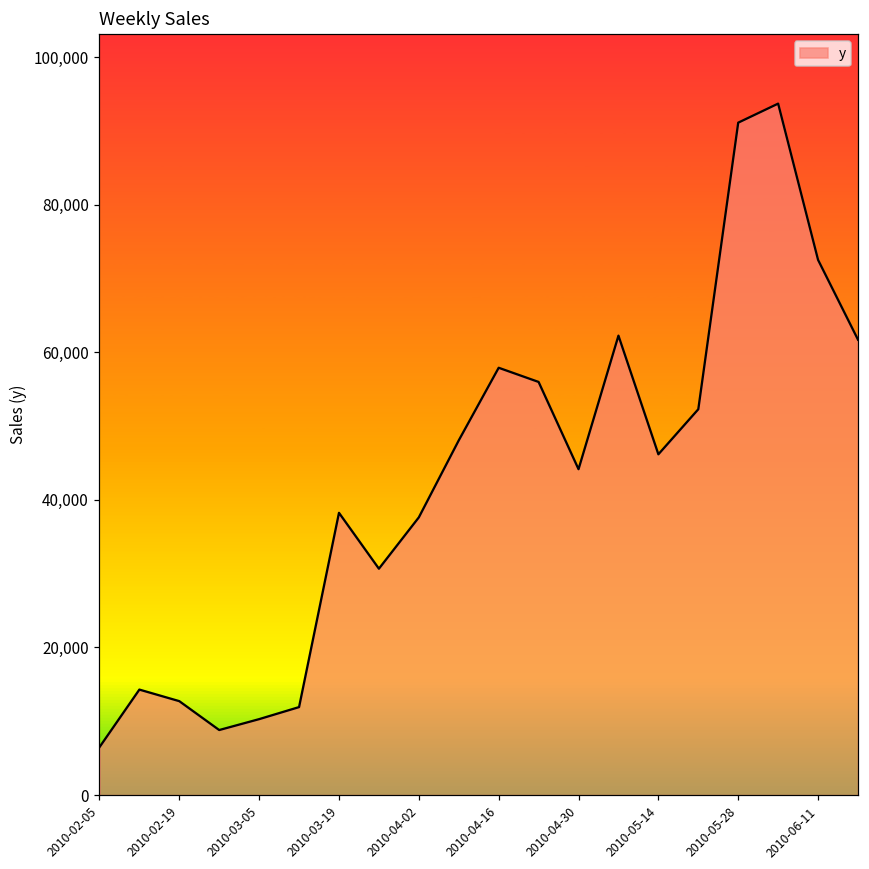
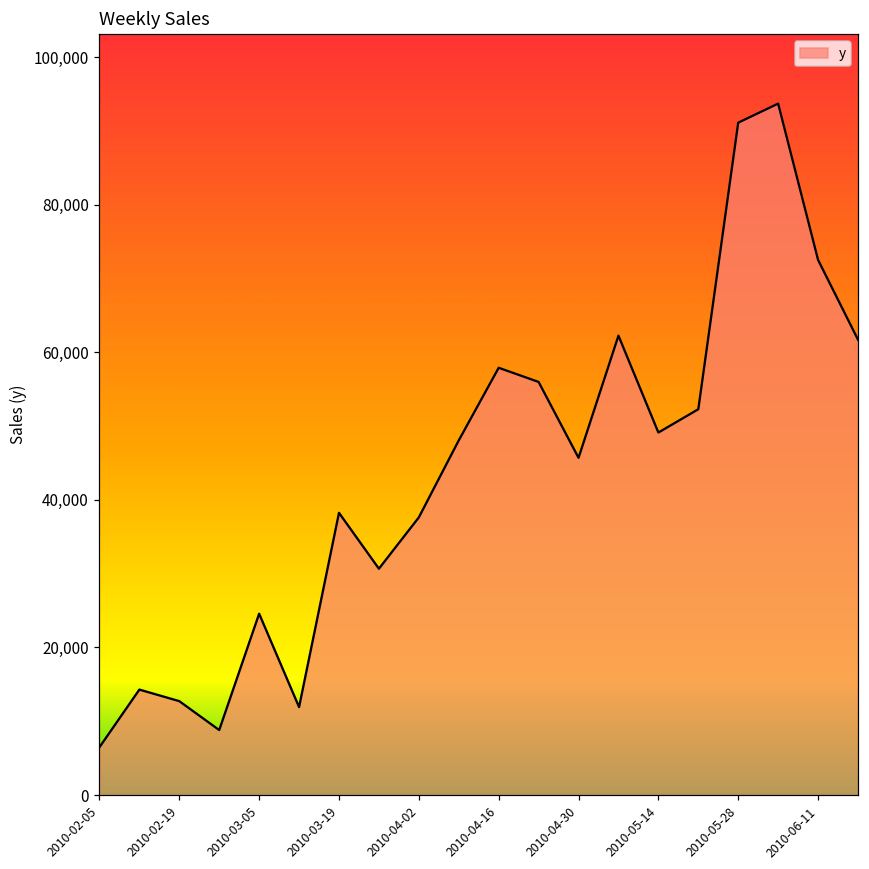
2010-03-05: 10,000 -> 25,000
2010-04-30: 44,000 -> 46,000
2010-05-14: 46,000 -> 49,000
